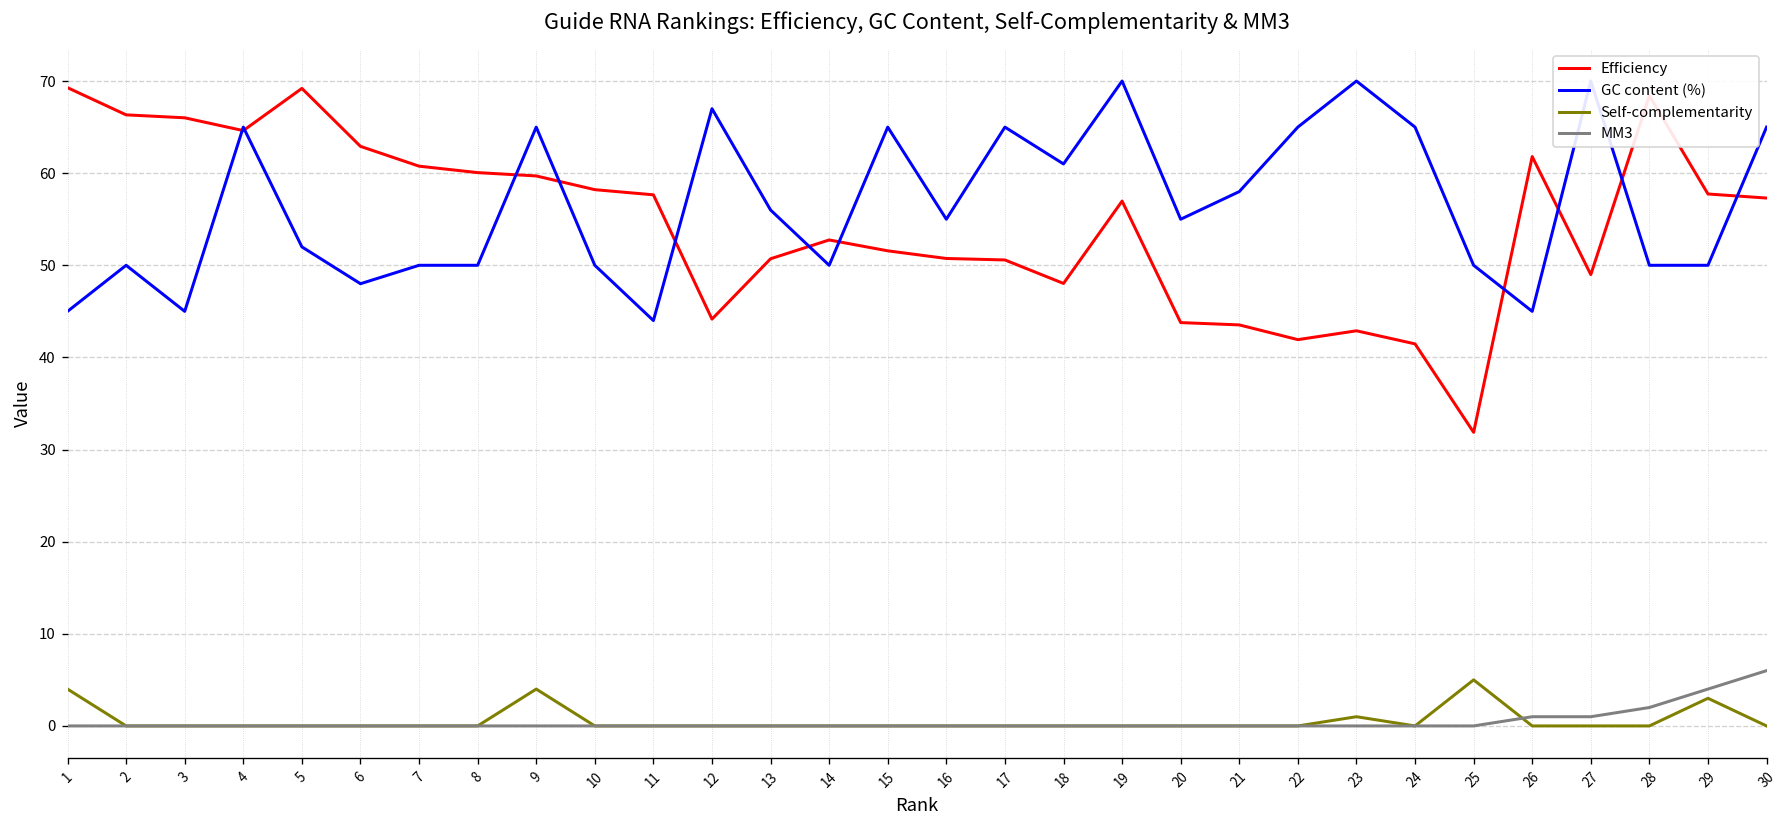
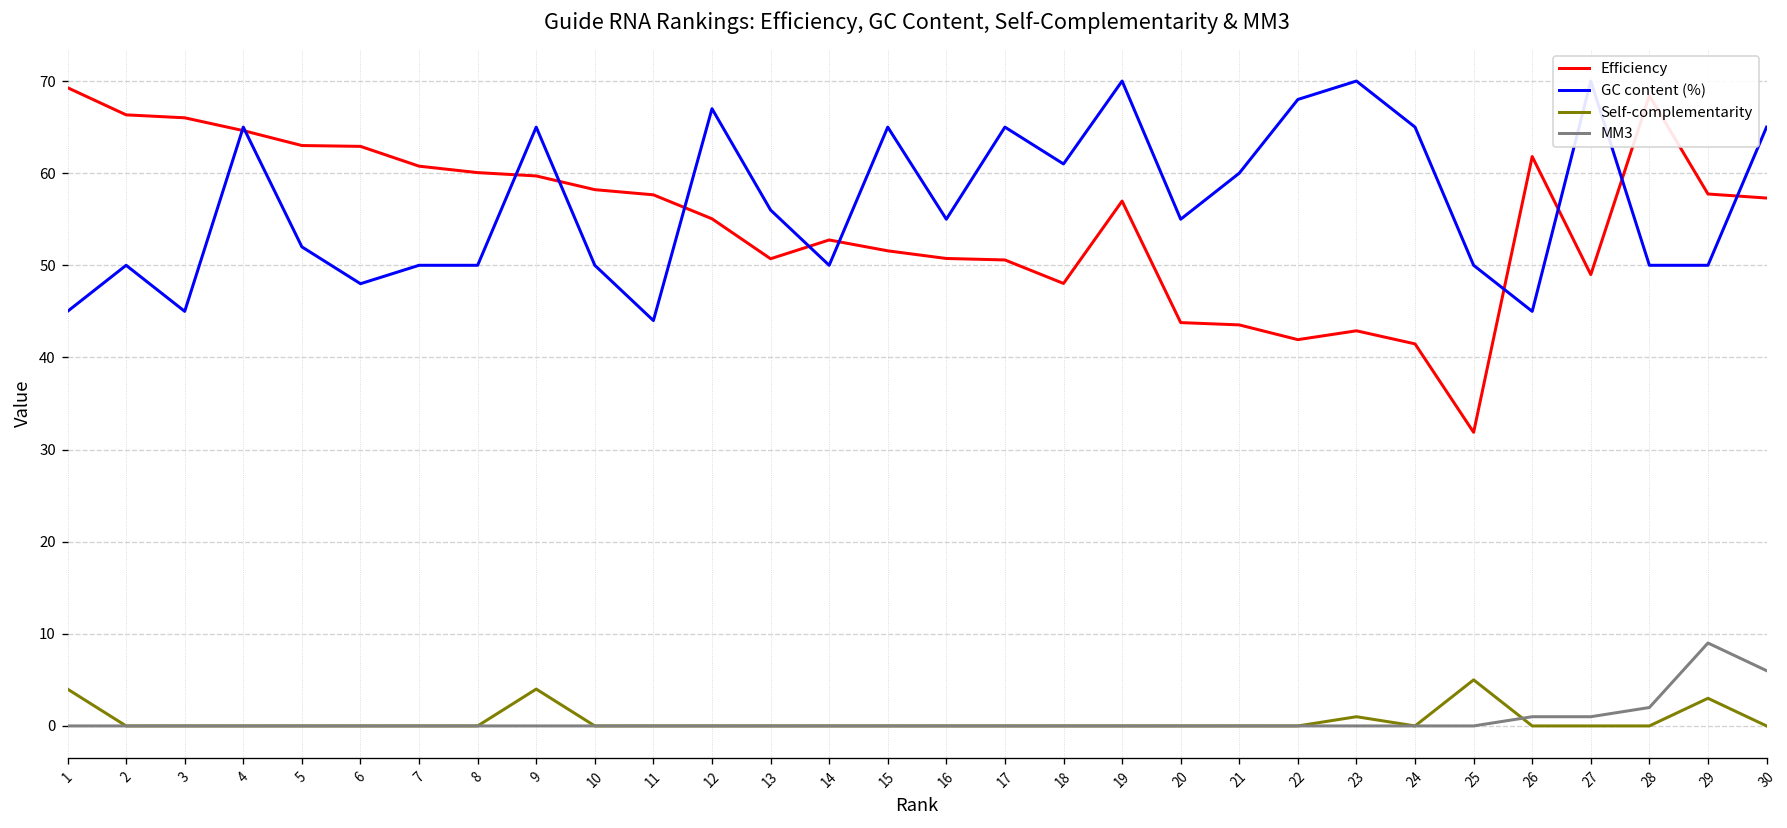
Efficiency, 5: 69 -> 63
Efficiency, 12: 44 -> 55
GC content (%), 21: 58 -> 60
GC content (%), 22: 65 -> 68
MM3, 29: 4 -> 9
